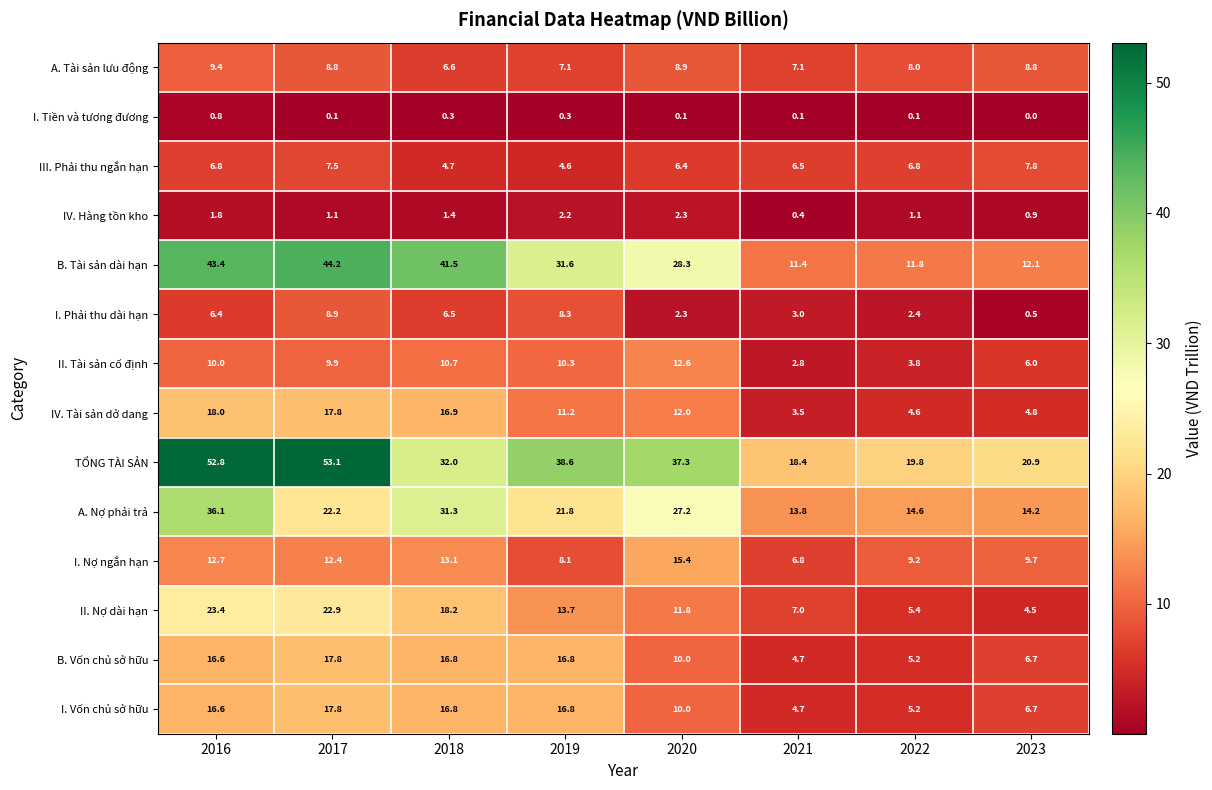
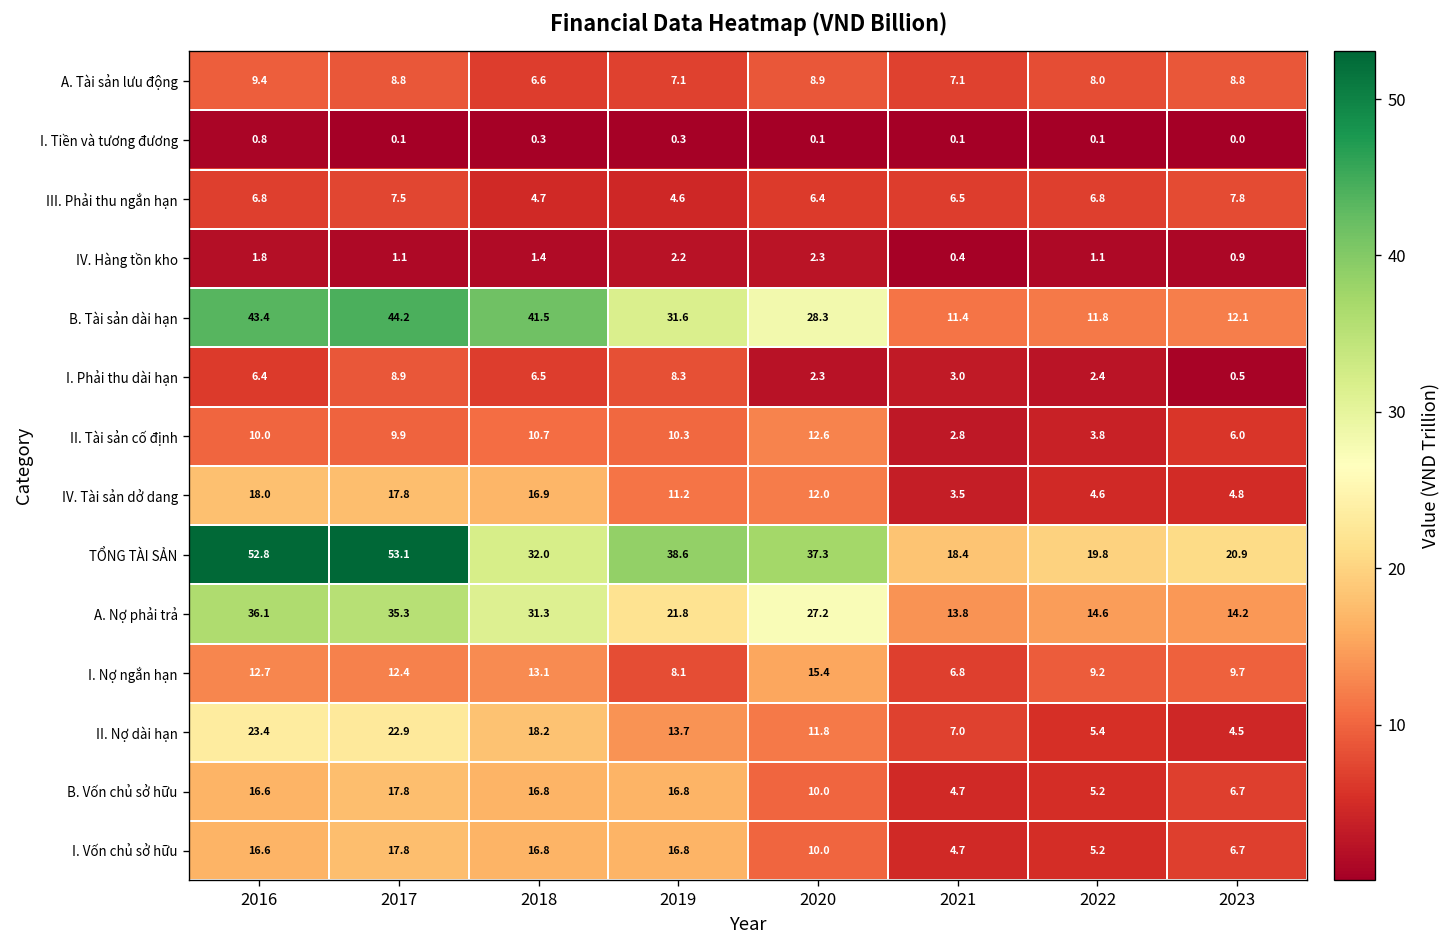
A. Nợ phải trả, 2017: 22.2 -> 35.3
